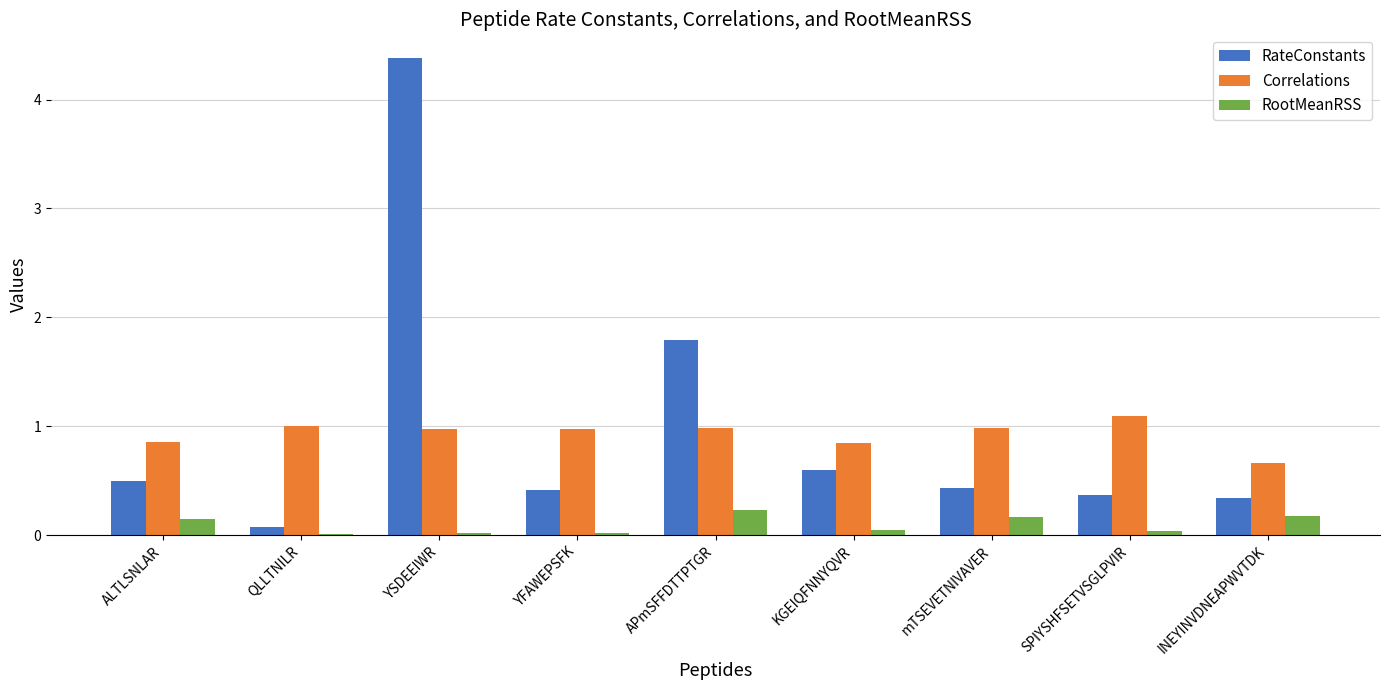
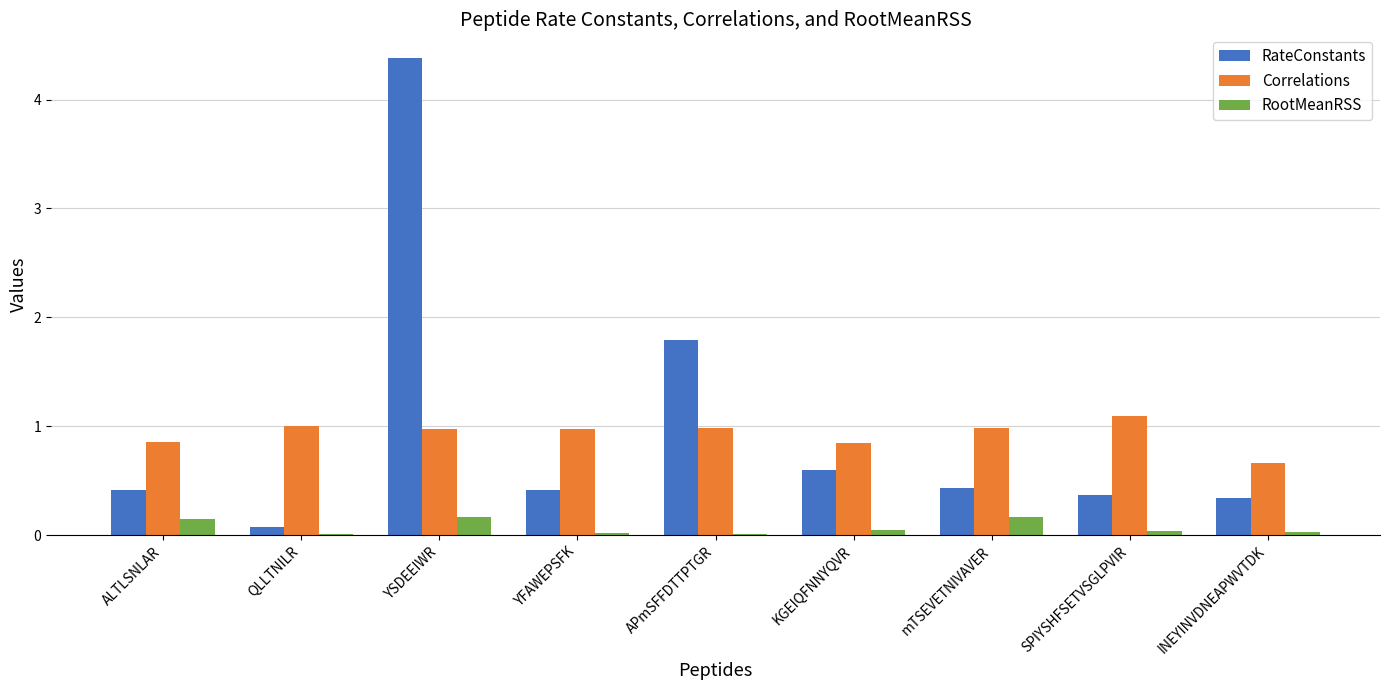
RateConstants, ALTLSNLAR: 0.49 -> 0.42
RootMeanRSS, YSDEEIWR: 0.02 -> 0.17
RootMeanRSS, APmSFFDTTPTGR: 0.24 -> 0.01
RootMeanRSS, INEYINVDNEAPWVTDK: 0.18 -> 0.03
